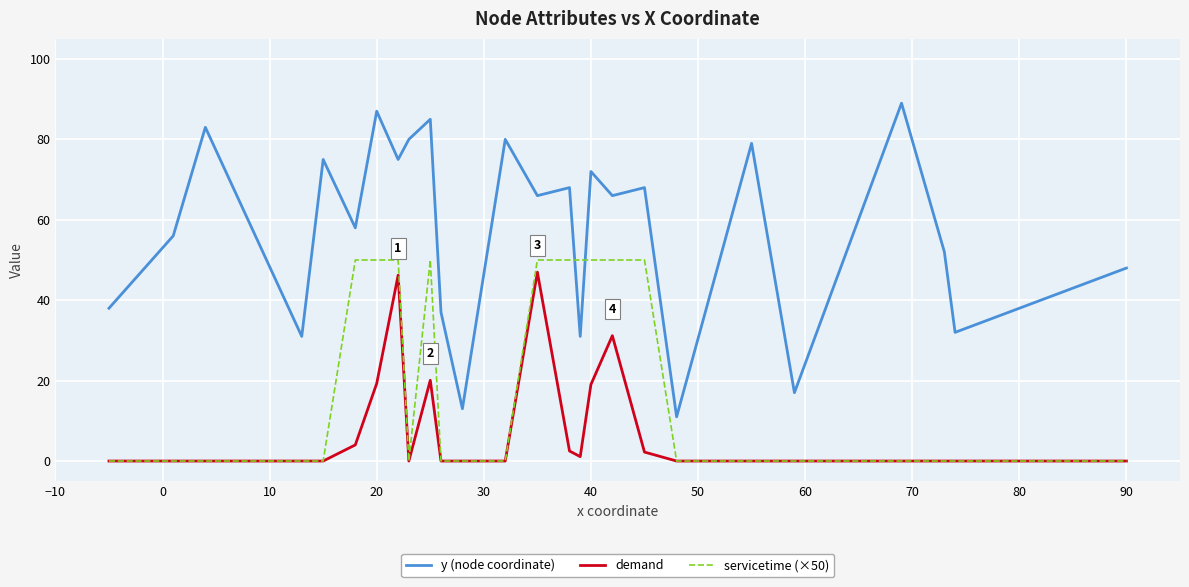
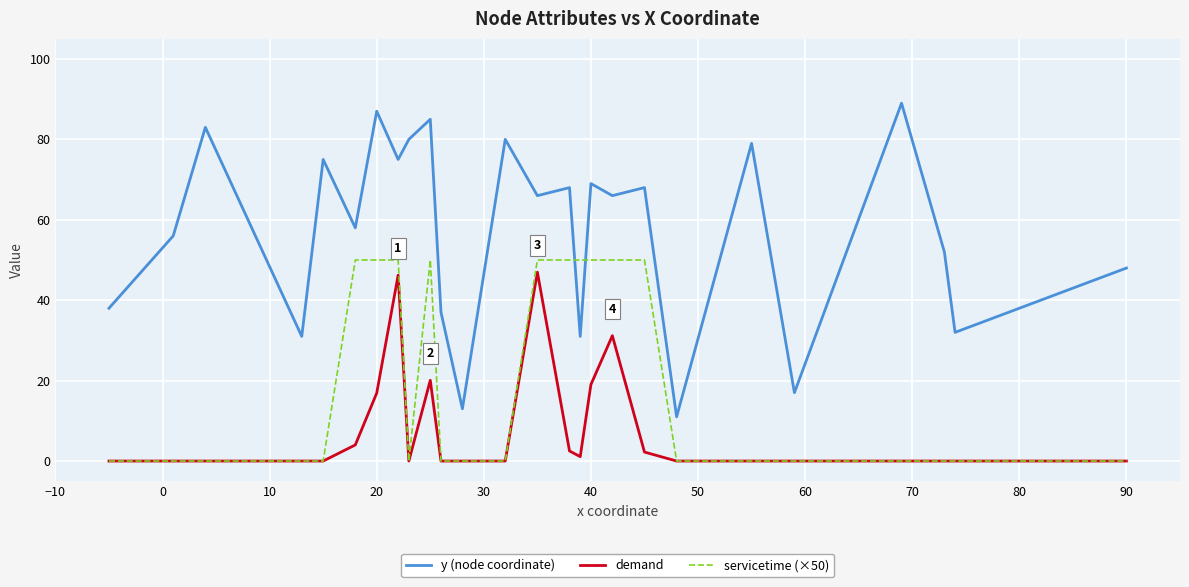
demand, 20: 19 -> 17
y (node coordinate), 40: 72 -> 69
